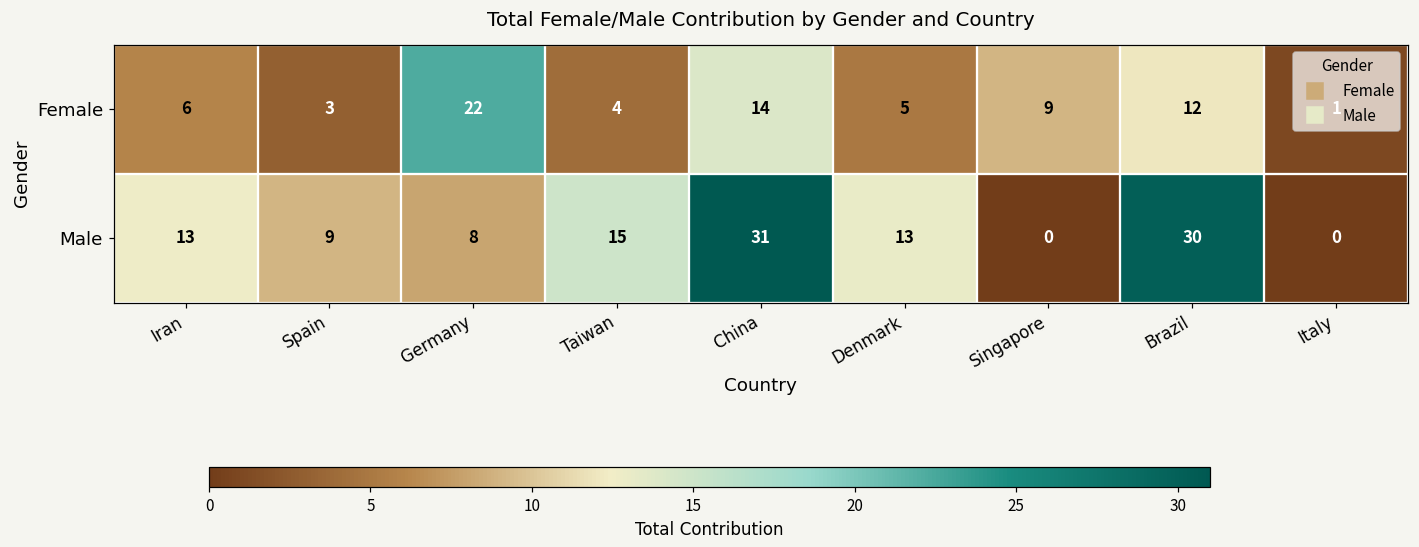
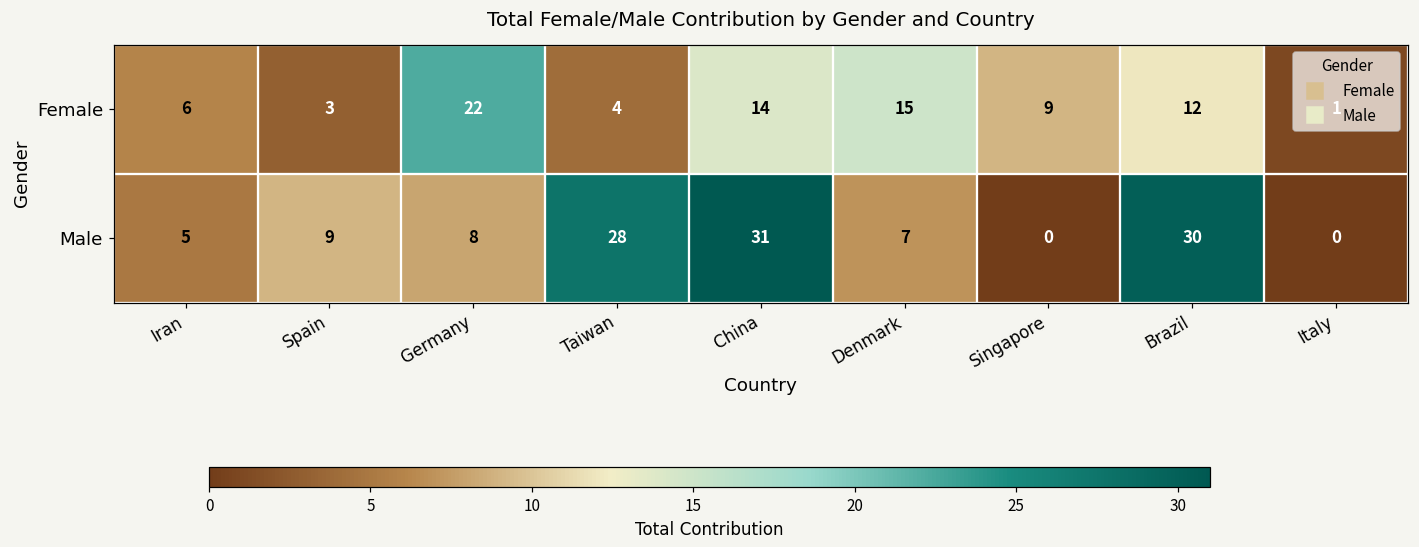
Female, Denmark: 5 -> 15
Male, Iran: 13 -> 5
Male, Taiwan: 15 -> 28
Male, Denmark: 13 -> 7
